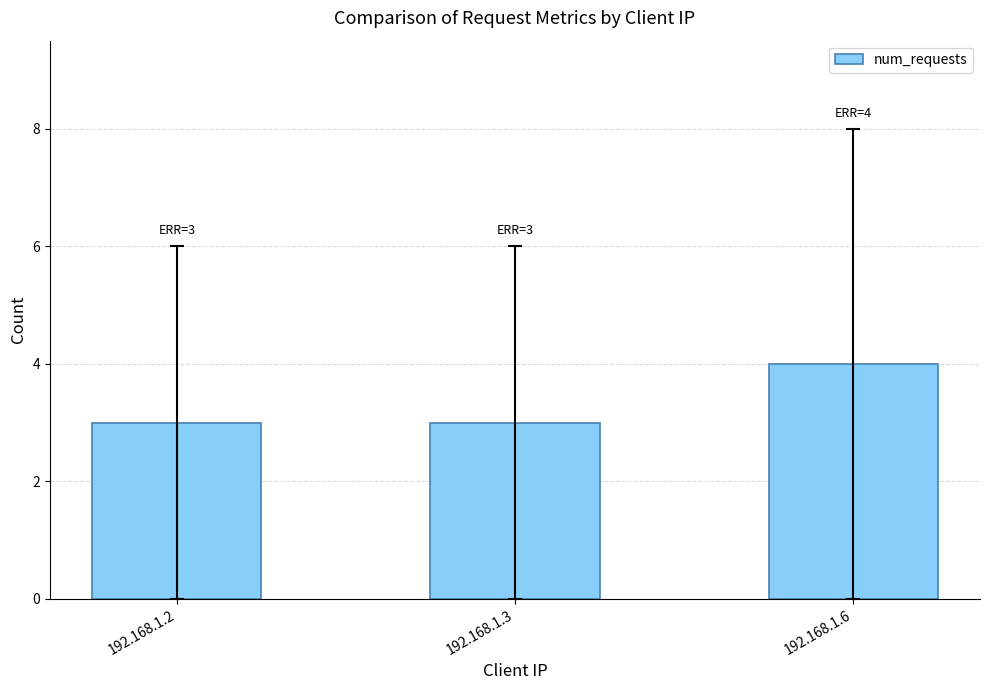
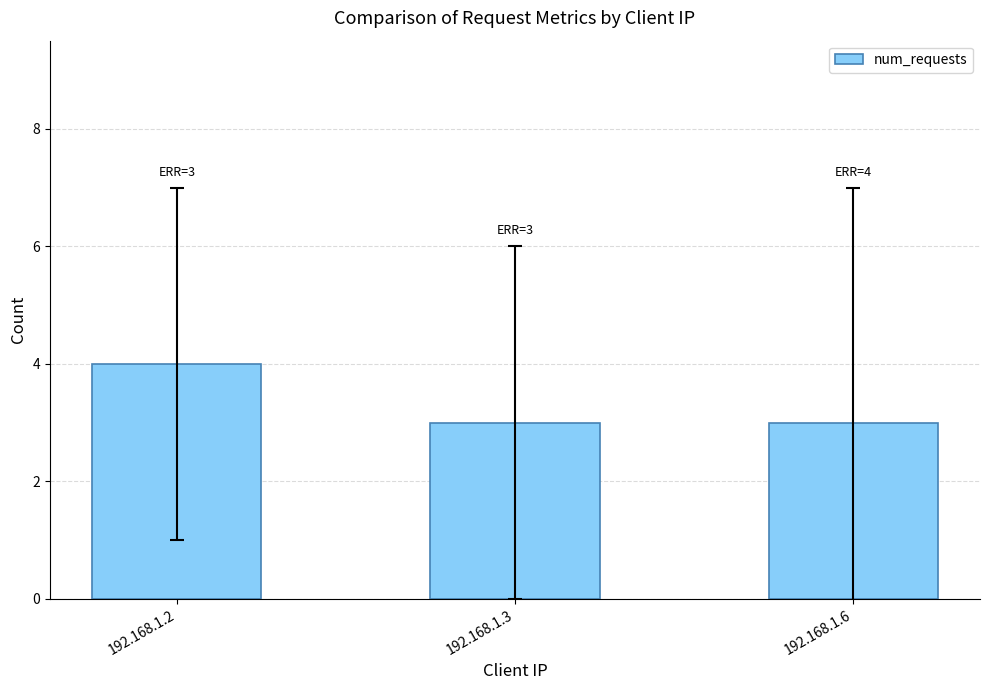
num_requests, 192.168.1.2: 3 -> 4
num_requests, 192.168.1.6: 4 -> 3
